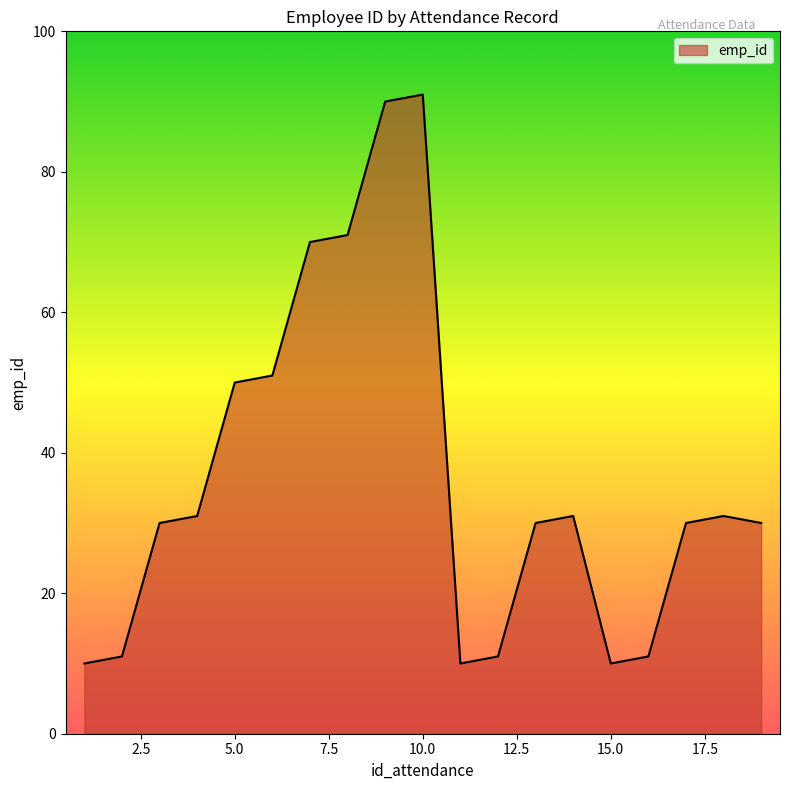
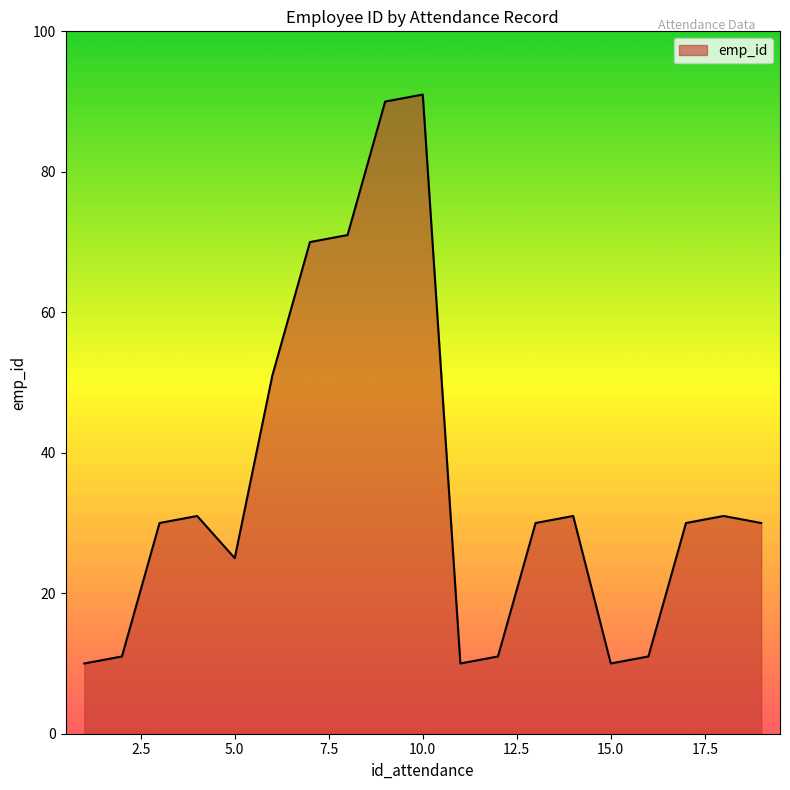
5.0: 50 -> 25
